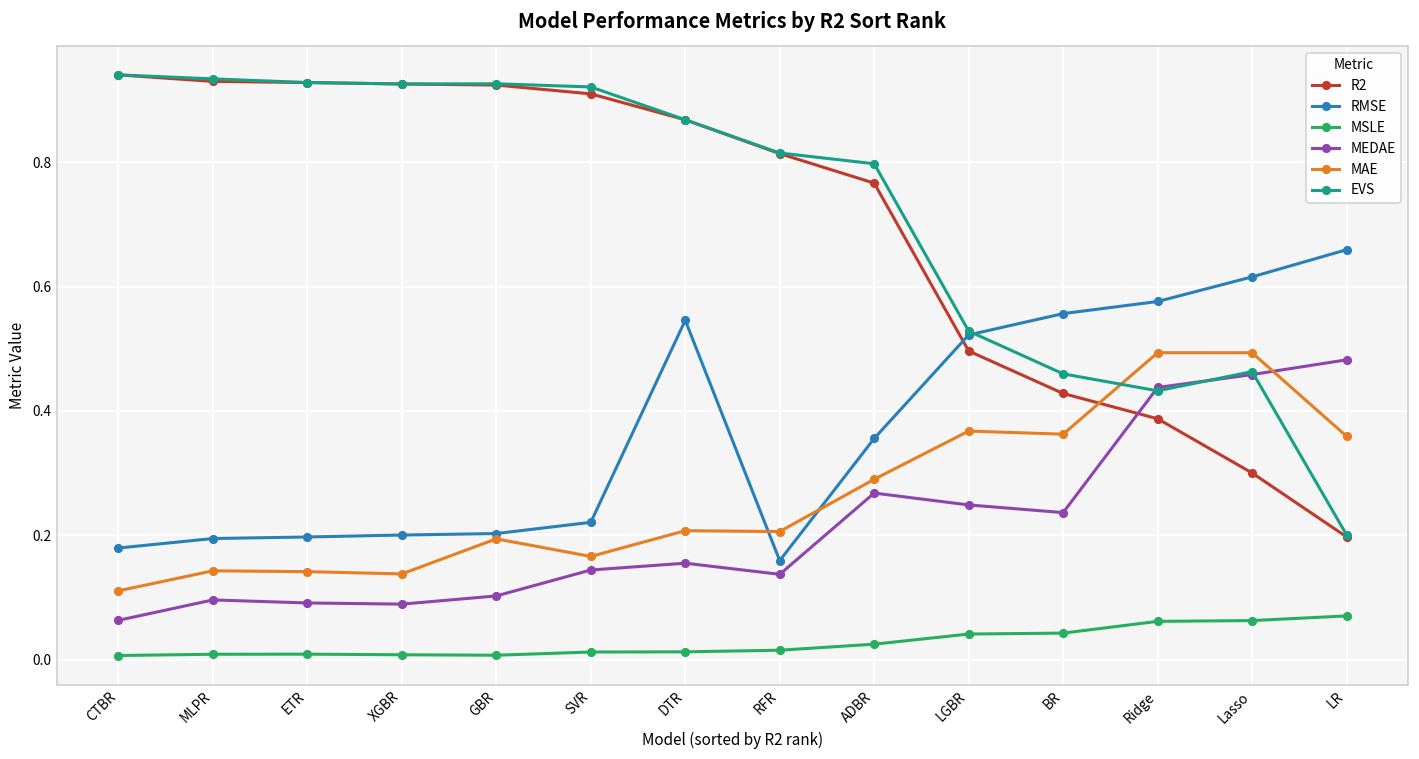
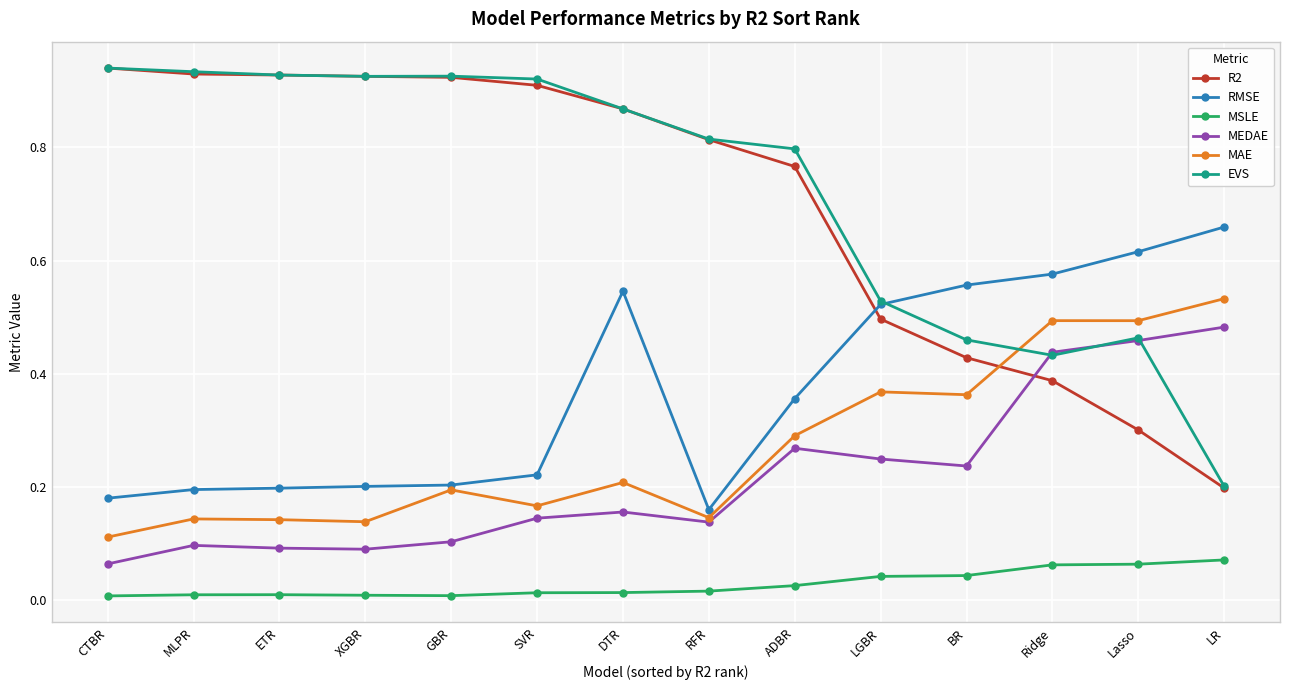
MAE, RFR: 0.21 -> 0.14
MAE, LR: 0.36 -> 0.53
